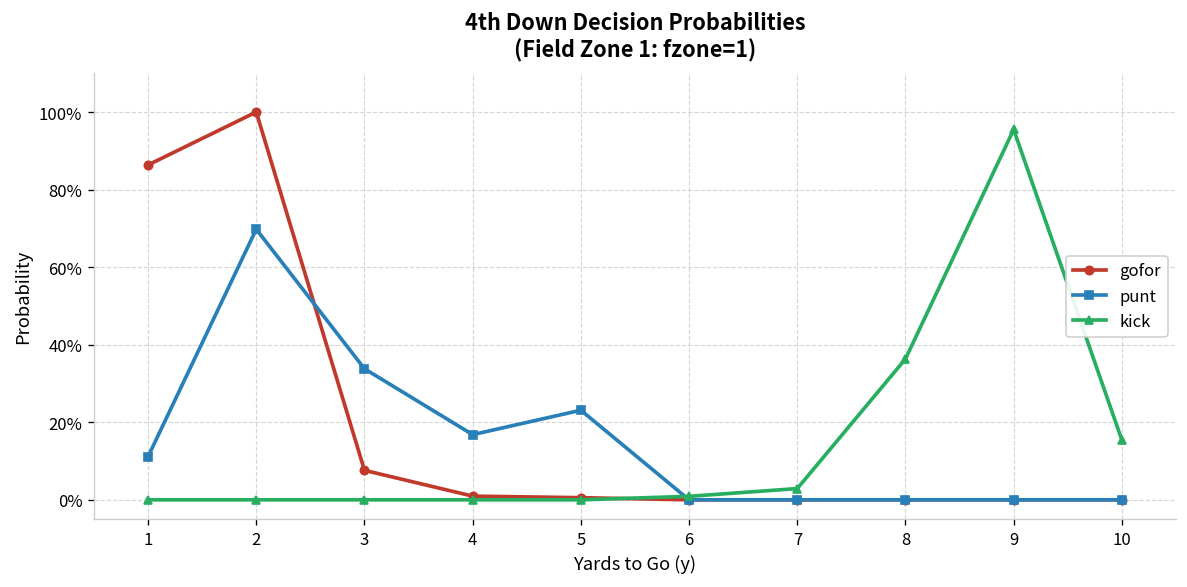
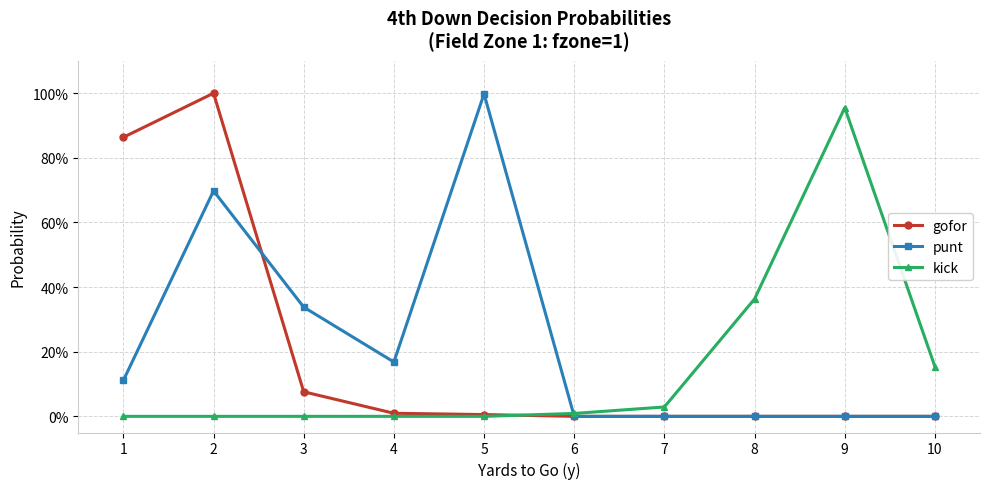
punt, 5: 23% -> 100%
